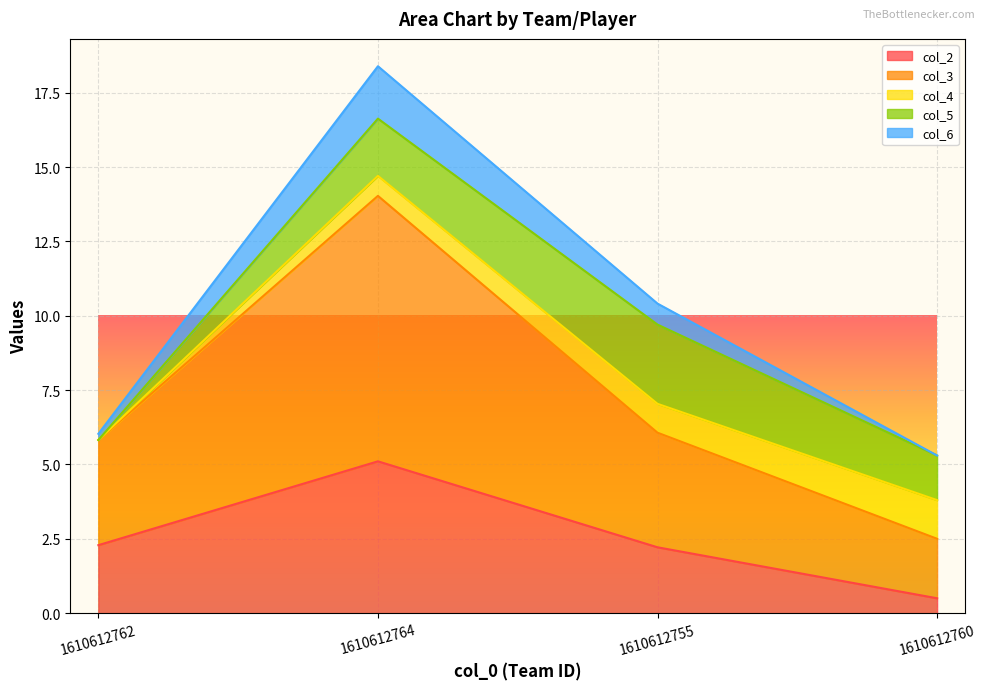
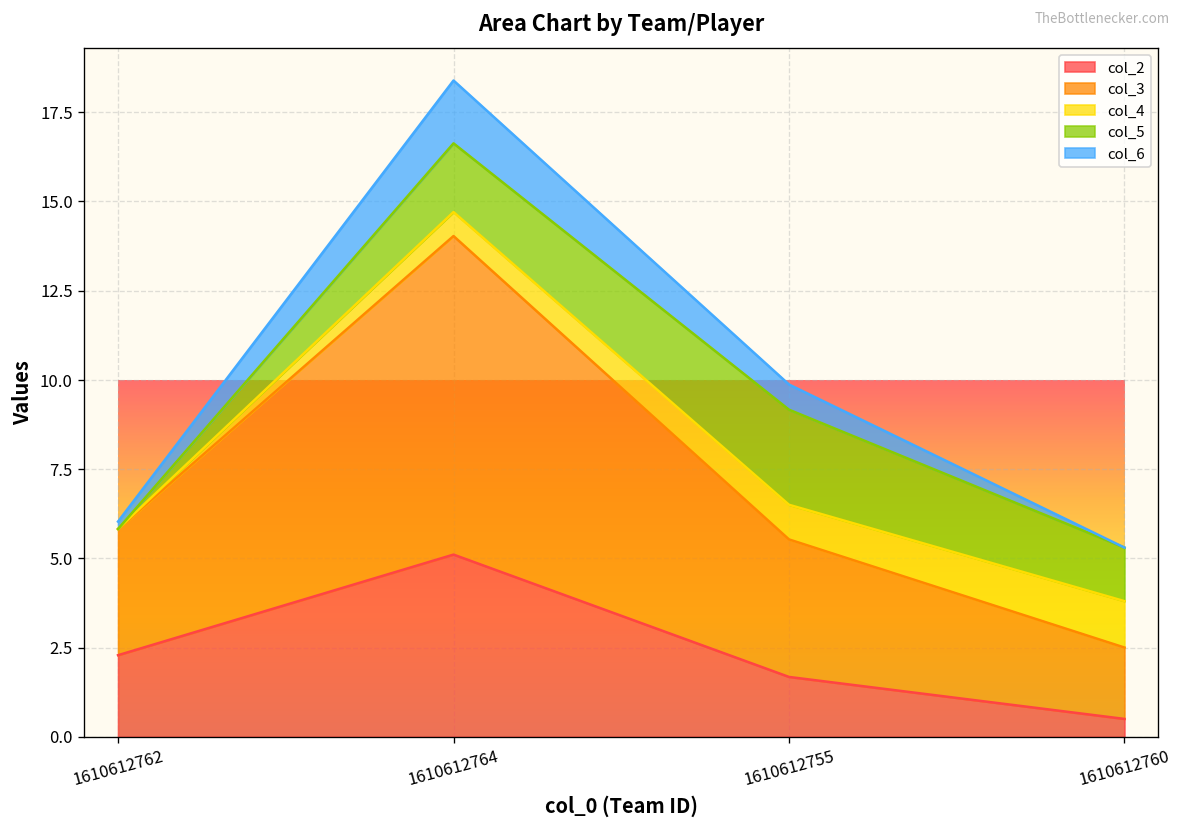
col_2, 1610612755: 2.2 -> 1.7
